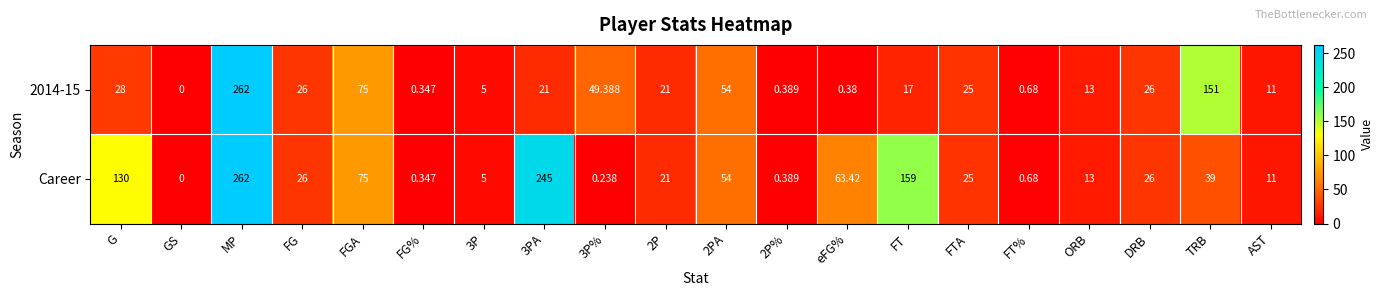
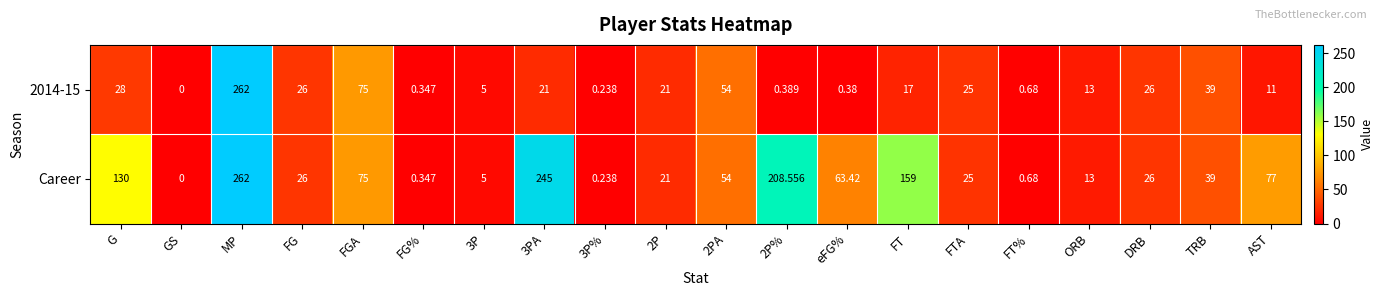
2014-15, 3P%: 49.388 -> 0.238
2014-15, TRB: 151 -> 39
Career, 2P%: 0.389 -> 208.556
Career, AST: 11 -> 77
